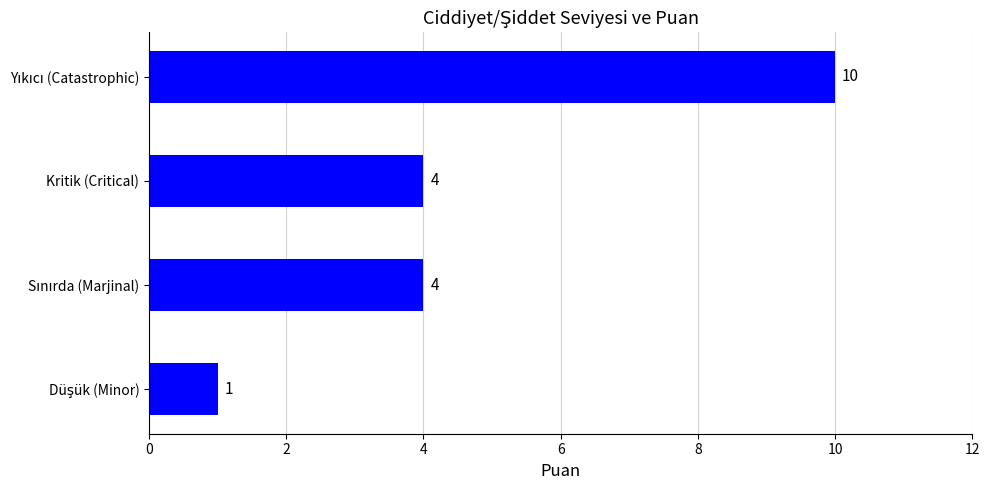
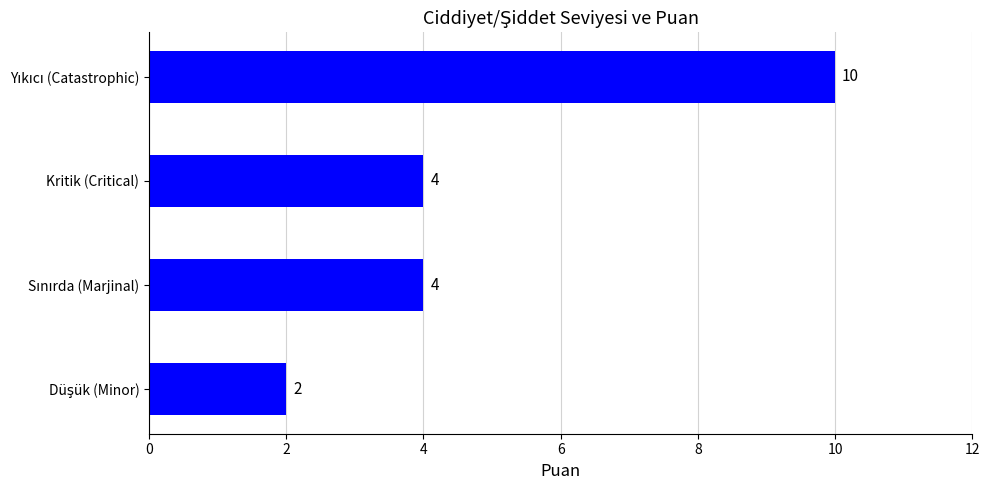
Düşük (Minor): 1 -> 2
